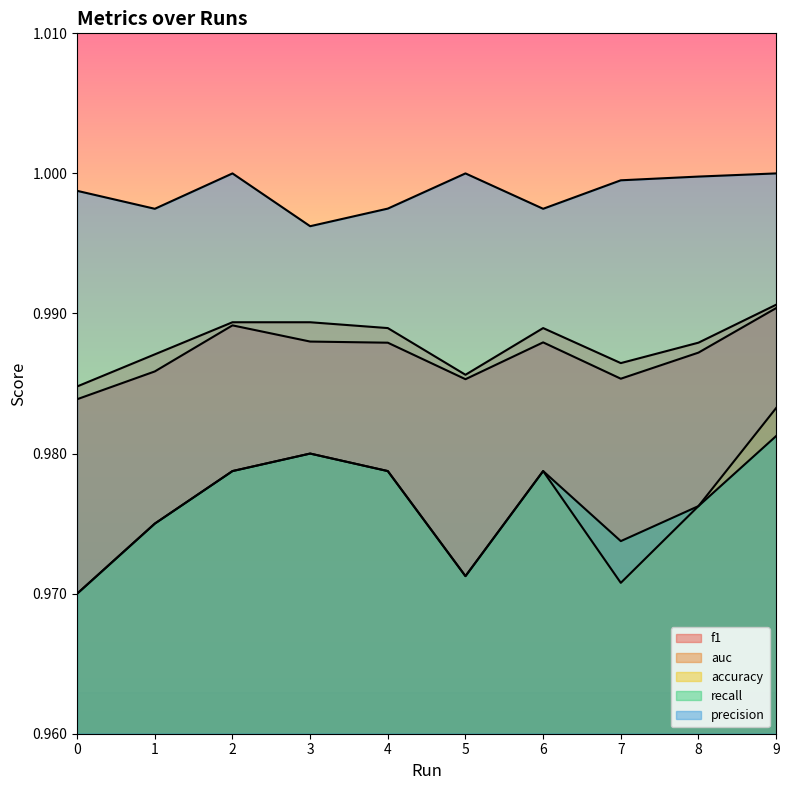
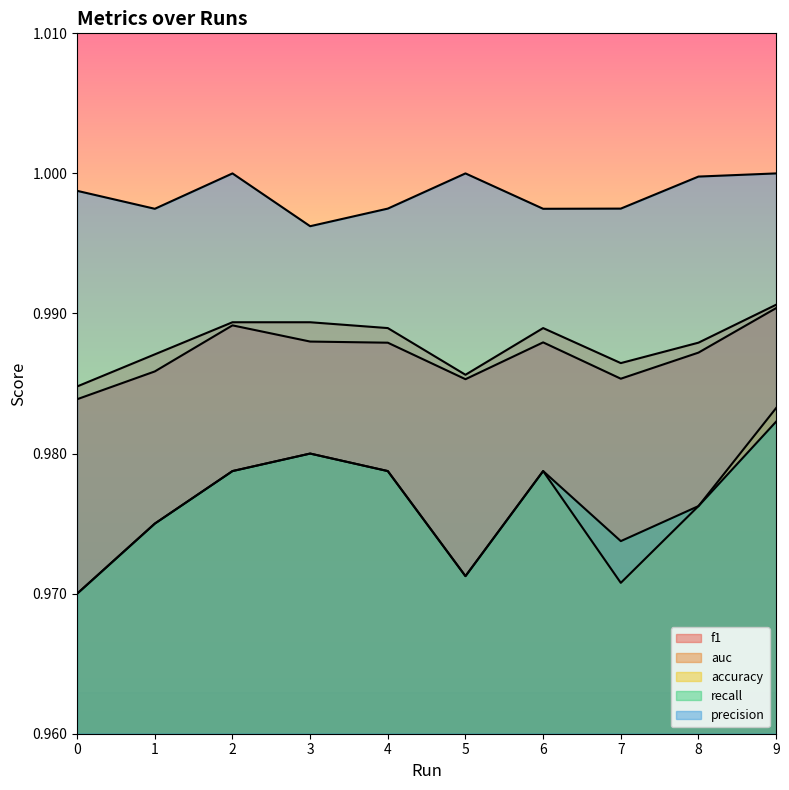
precision, 7: 0.9995 -> 0.9975
recall, 9: 0.9813 -> 0.9823
